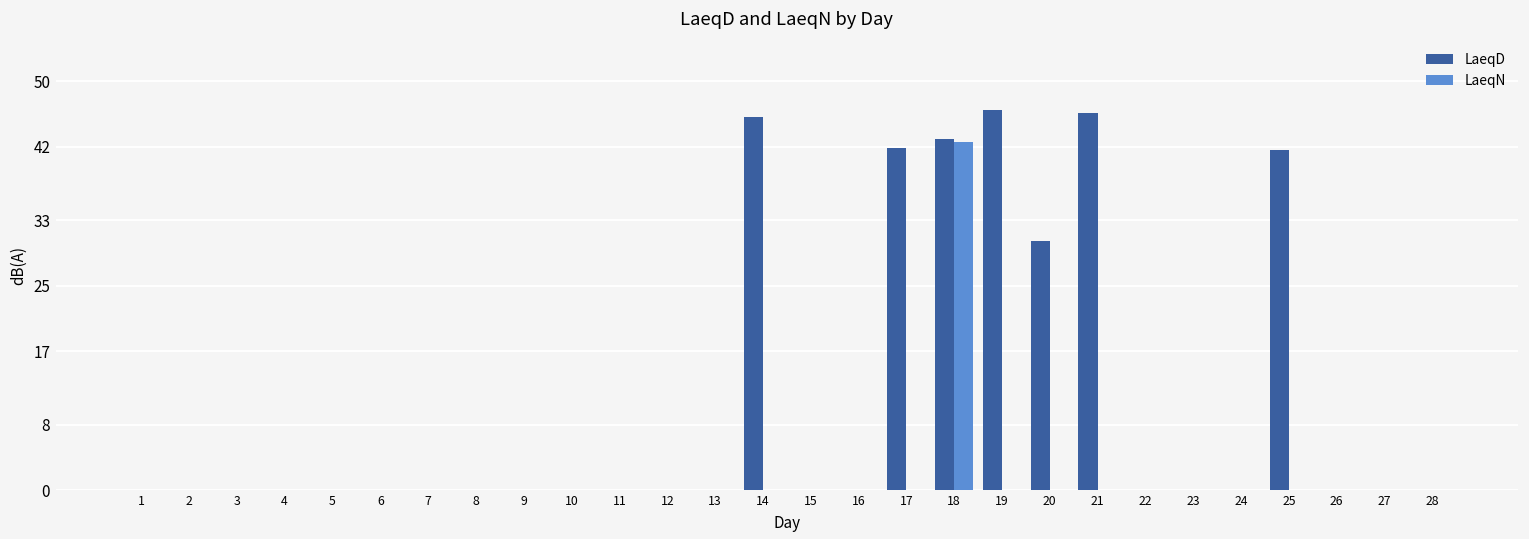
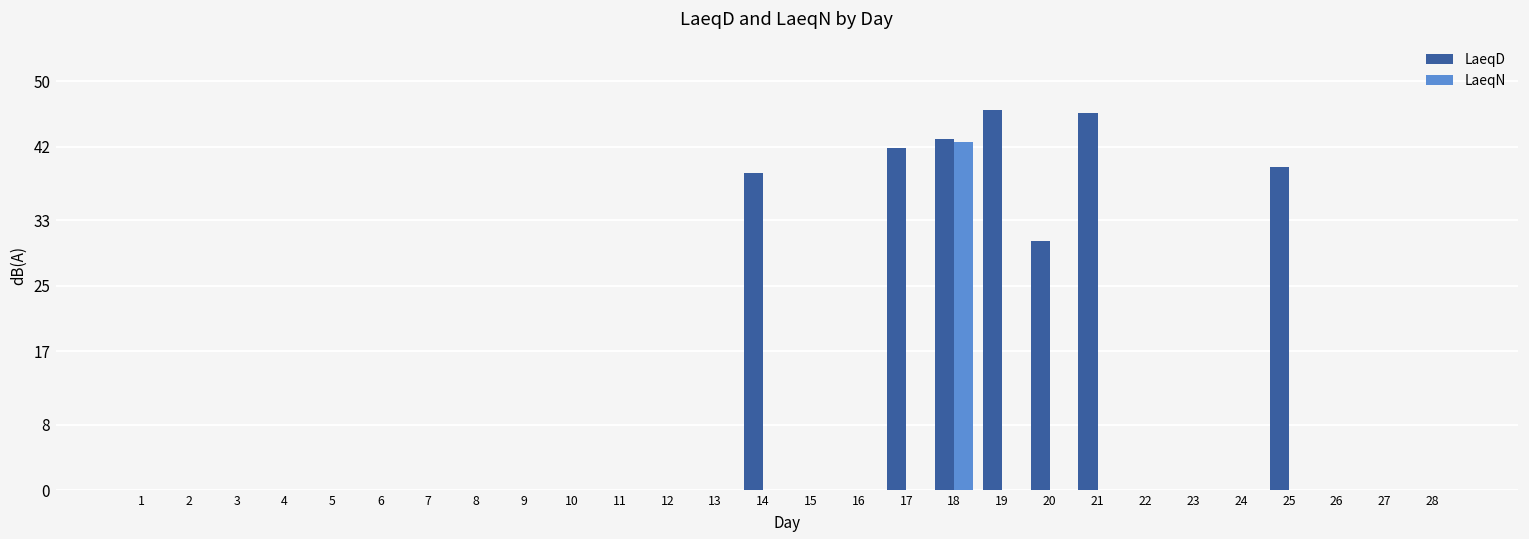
LaeqD, 14: 46 -> 39
LaeqD, 25: 42 -> 40
